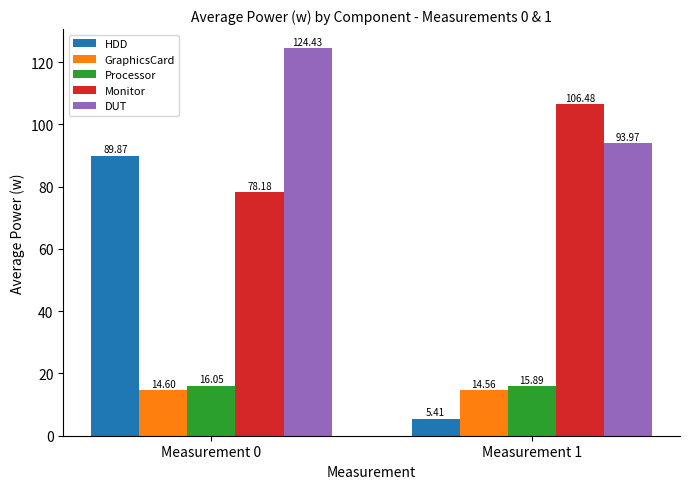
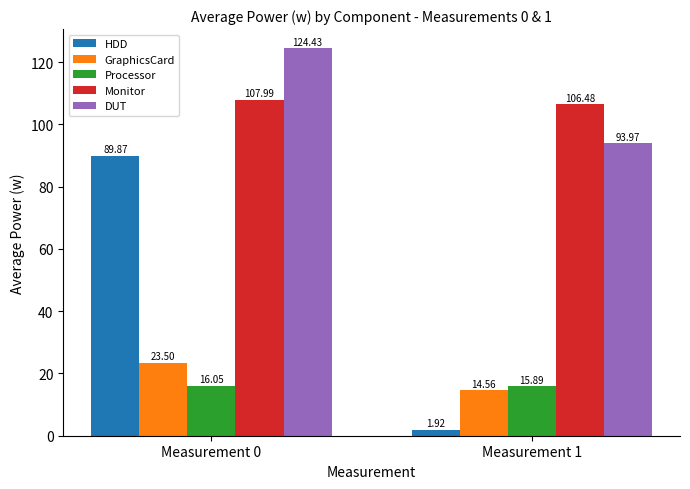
GraphicsCard, Measurement 0: 14.60 -> 23.50
Monitor, Measurement 0: 78.18 -> 107.99
HDD, Measurement 1: 5.41 -> 1.92
